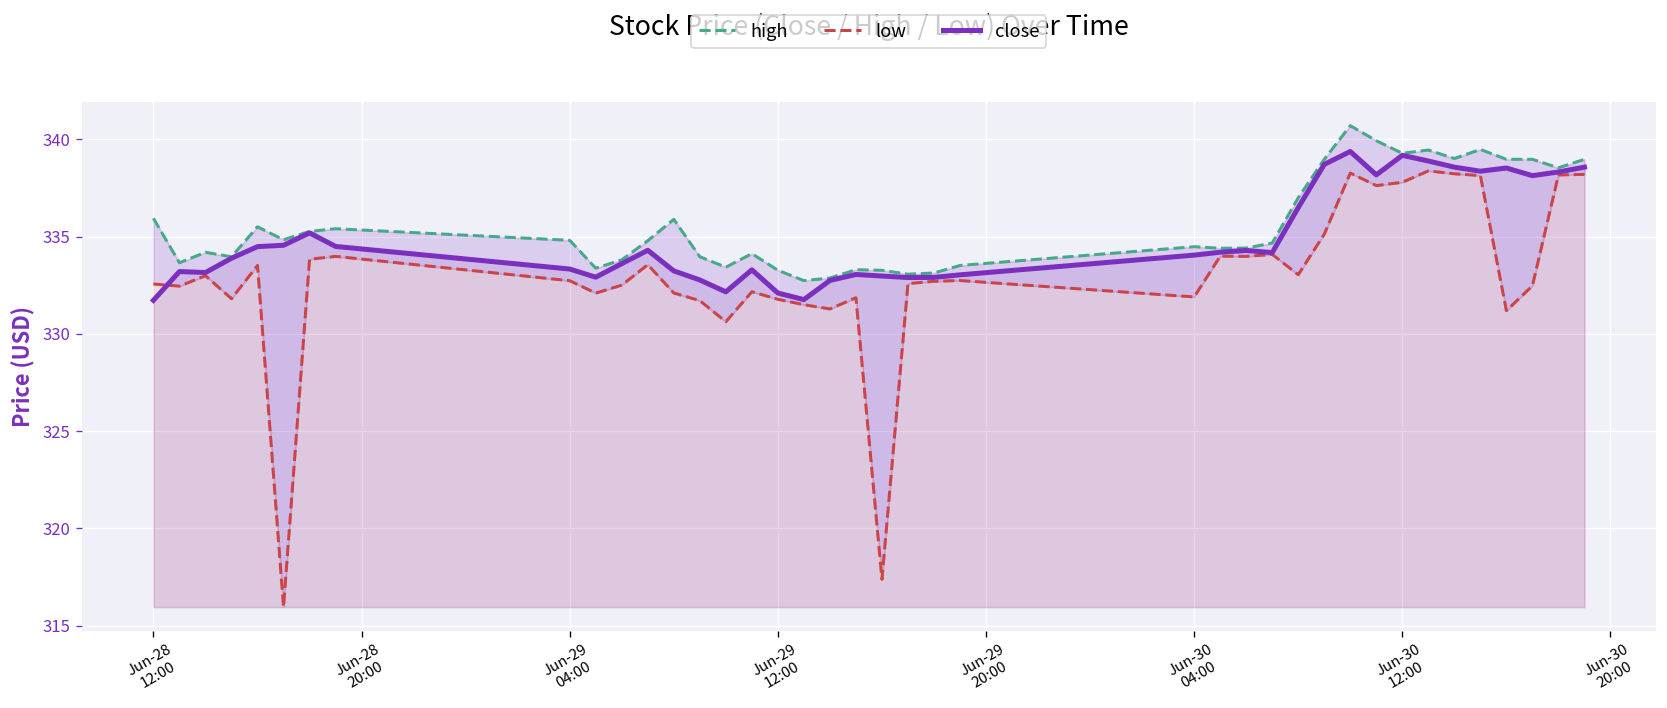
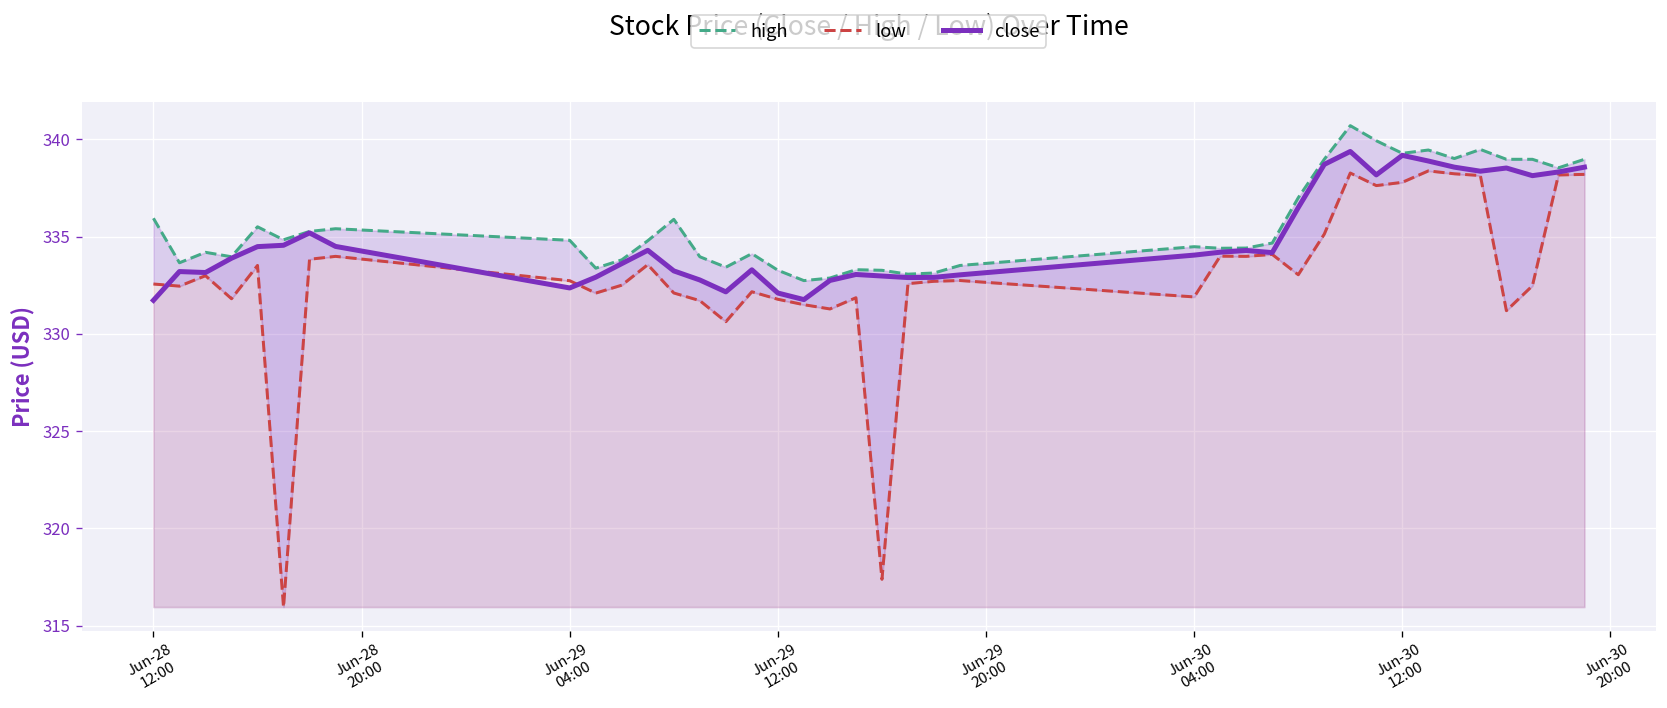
close, Jun-29 04:00: 333.3 -> 332.4
